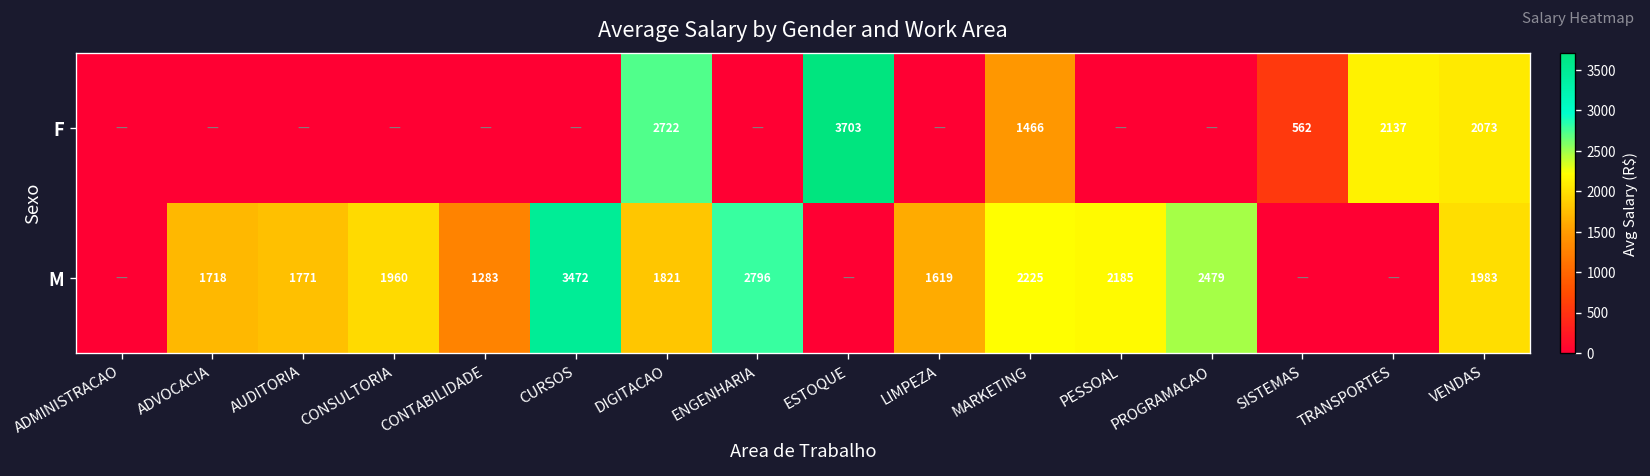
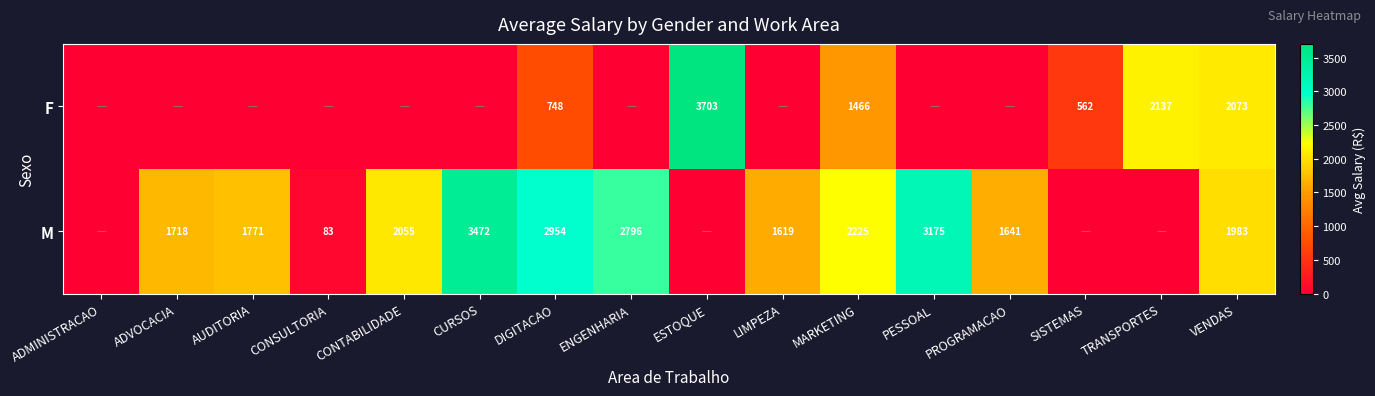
F, DIGITACAO: 2722 -> 748
M, CONSULTORIA: 1960 -> 83
M, CONTABILIDADE: 1283 -> 2055
M, DIGITACAO: 1821 -> 2954
M, PESSOAL: 2185 -> 3175
M, PROGRAMACAO: 2479 -> 1641
